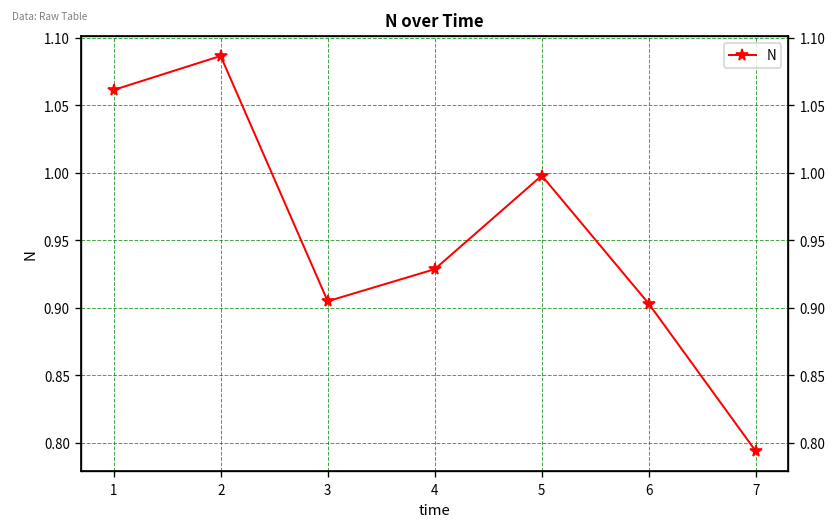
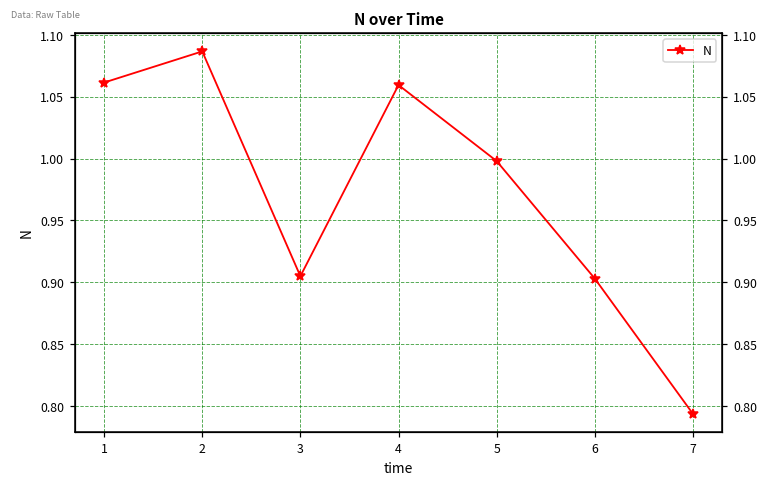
4: 0.929 -> 1.059
